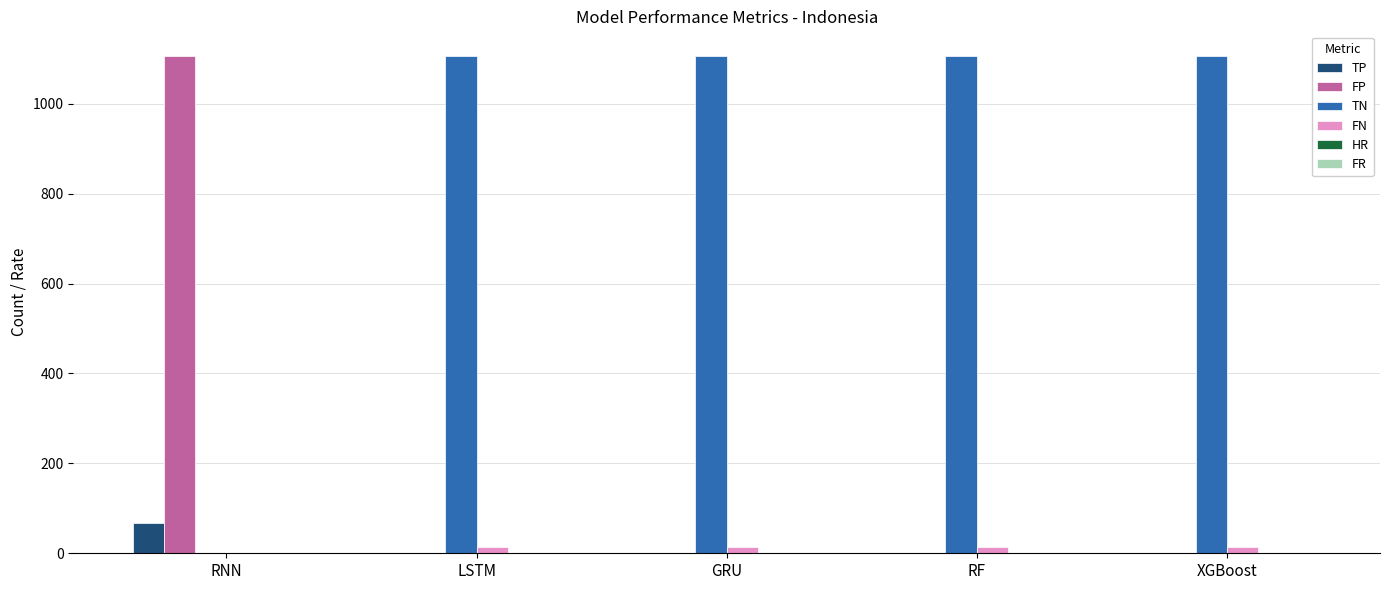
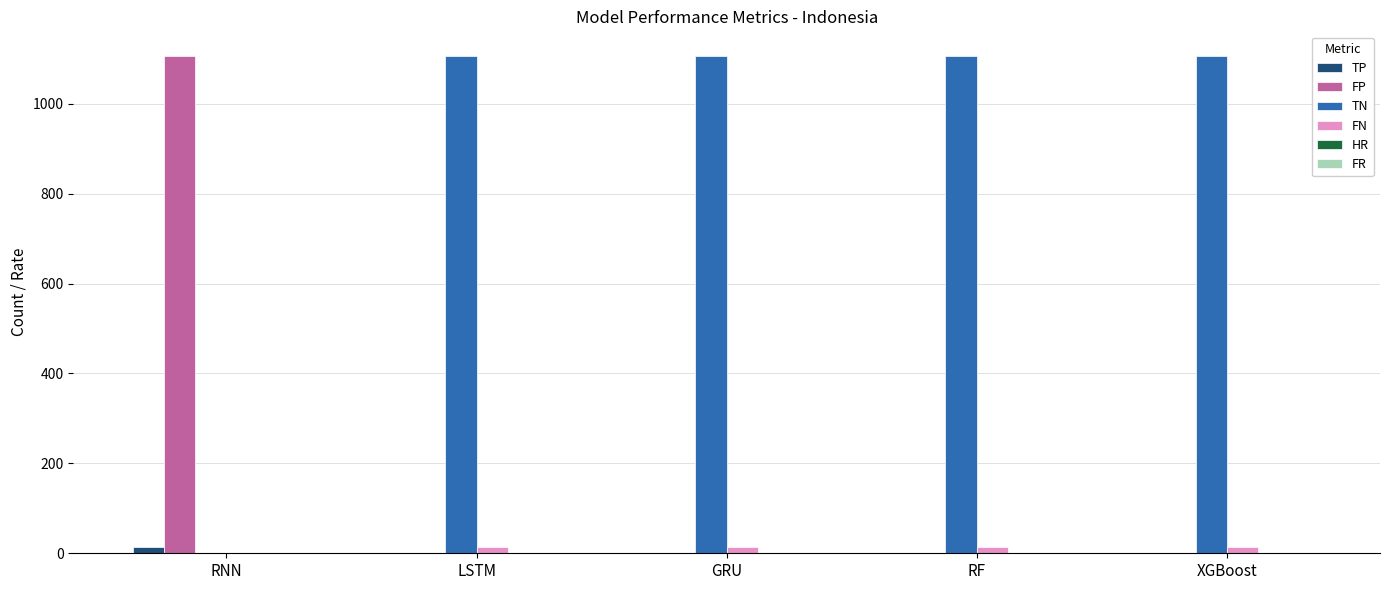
TP, RNN: 70 -> 10
